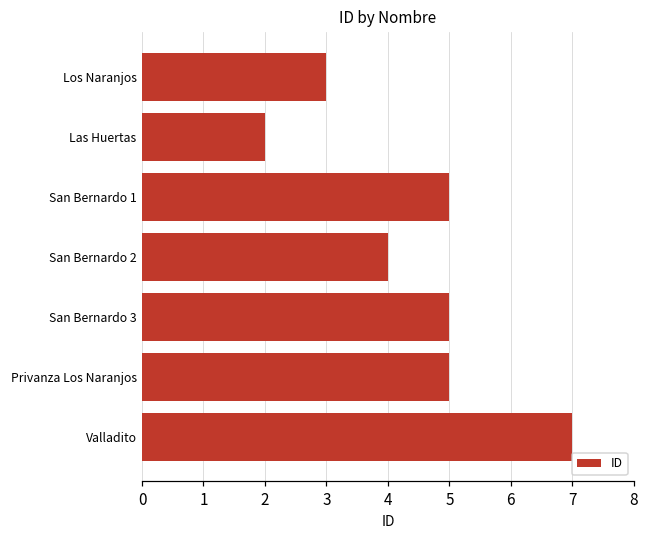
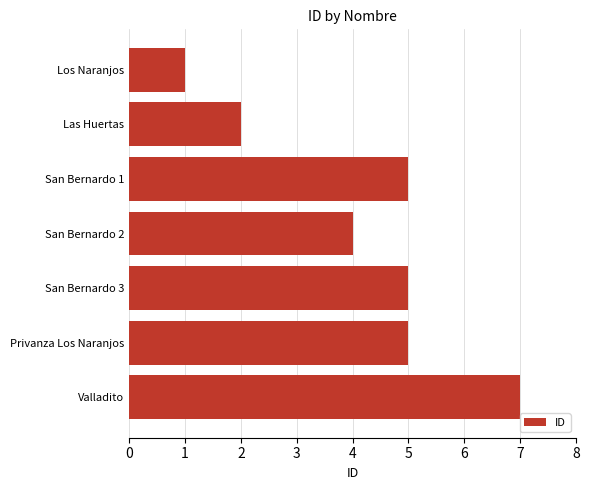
Los Naranjos: 3 -> 1
